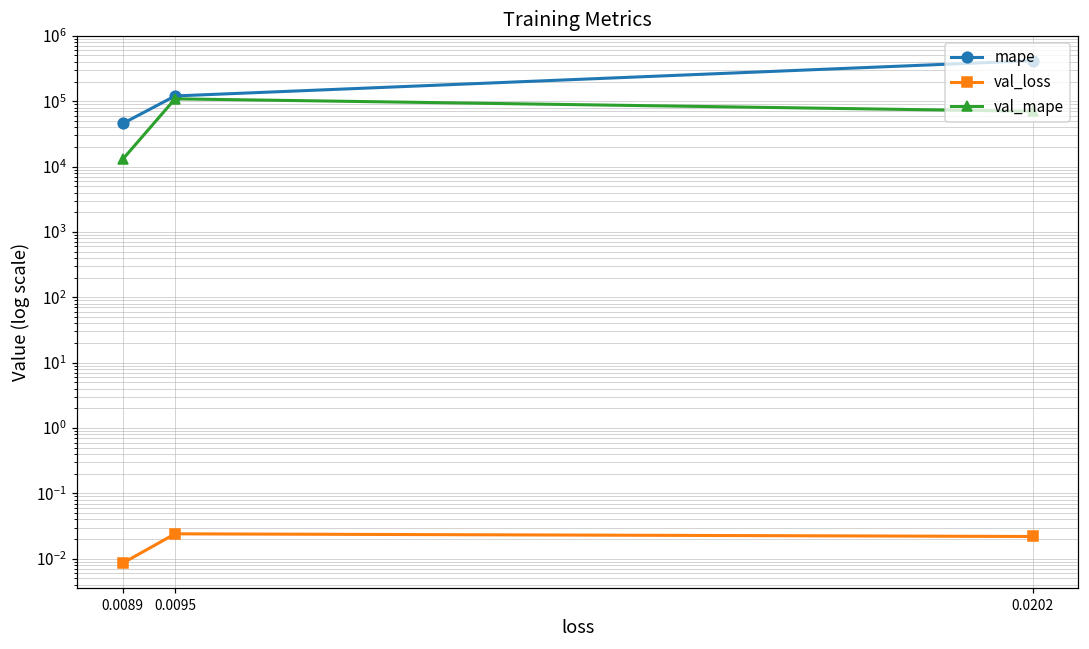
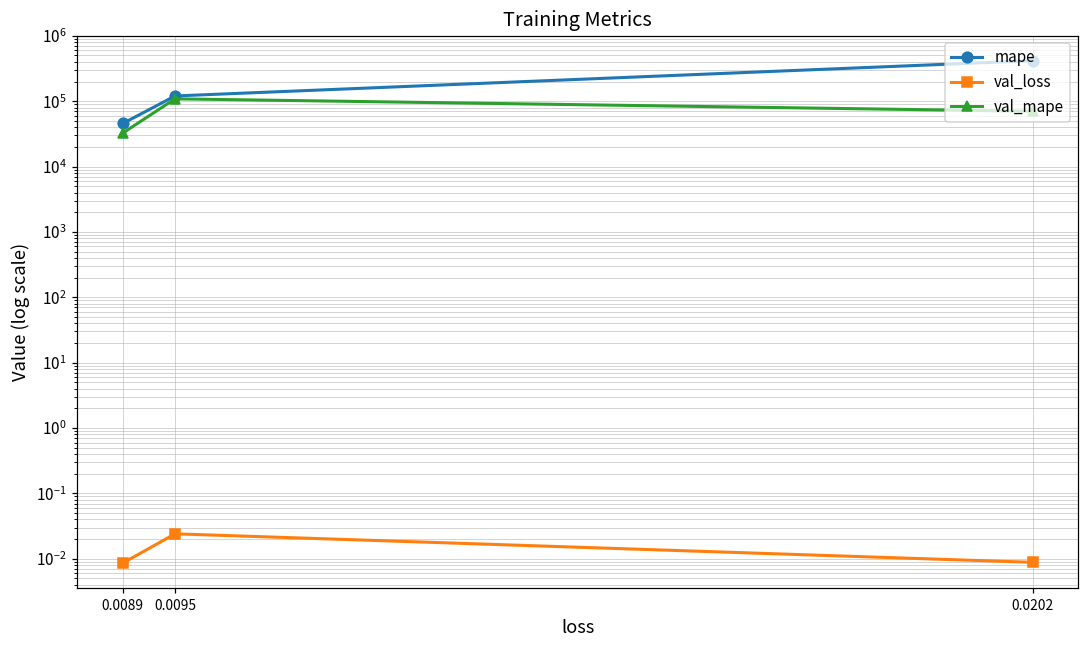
val_mape, 0.0089: 13000 -> 30000
val_loss, 0.0202: 0.022 -> 0.009
